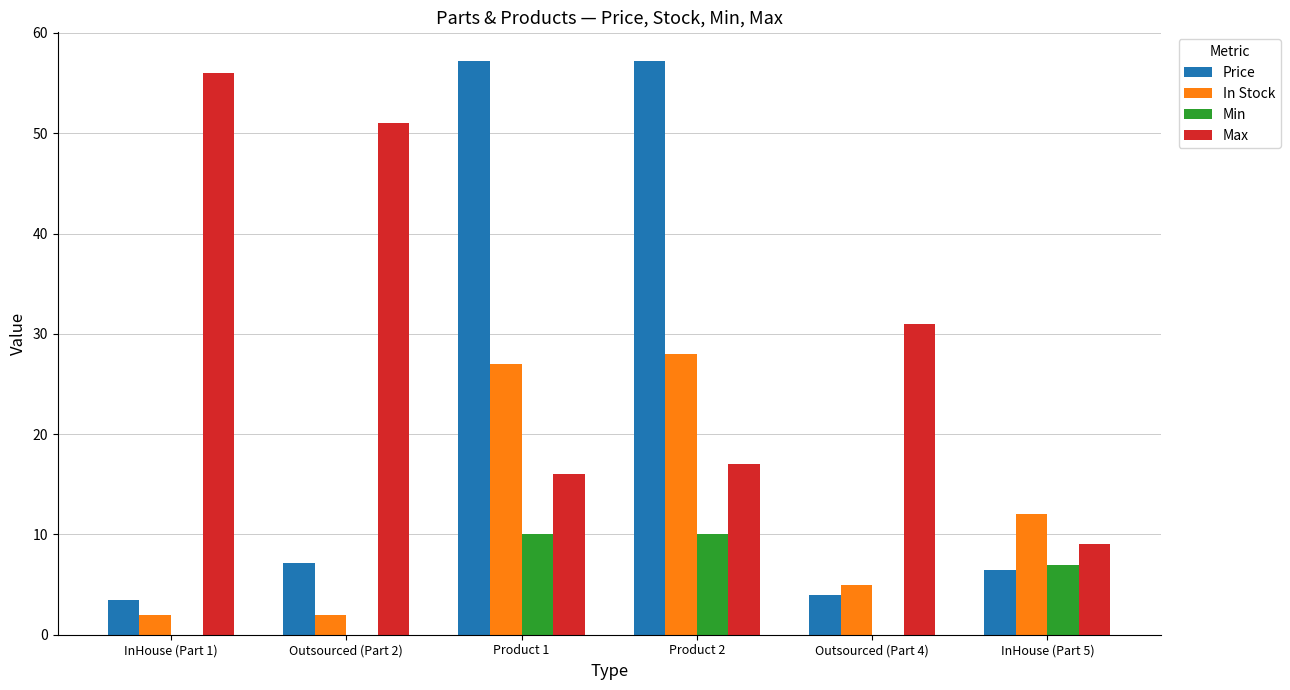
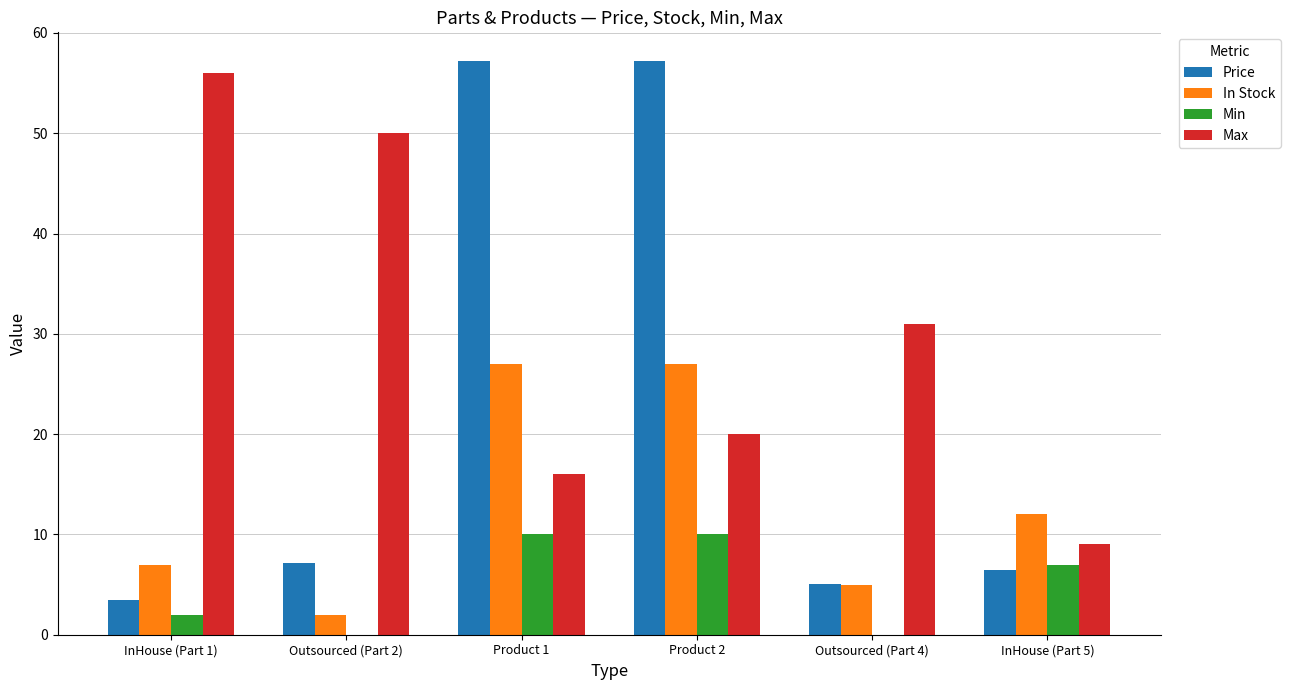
In Stock, InHouse (Part 1): 2 -> 7
Min, InHouse (Part 1): 0 -> 2
Max, Outsourced (Part 2): 51 -> 50
In Stock, Product 2: 28 -> 27
Max, Product 2: 17 -> 20
Price, Outsourced (Part 4): 4.0 -> 5.1
